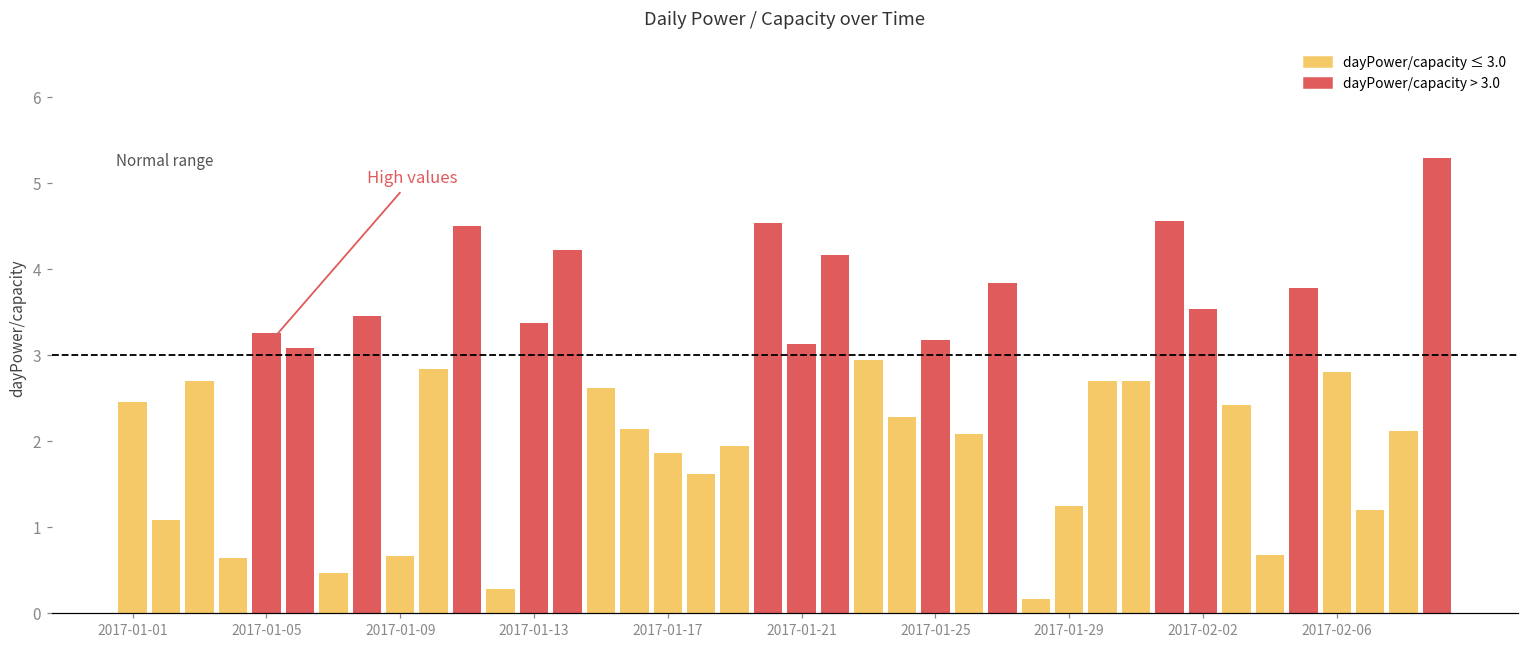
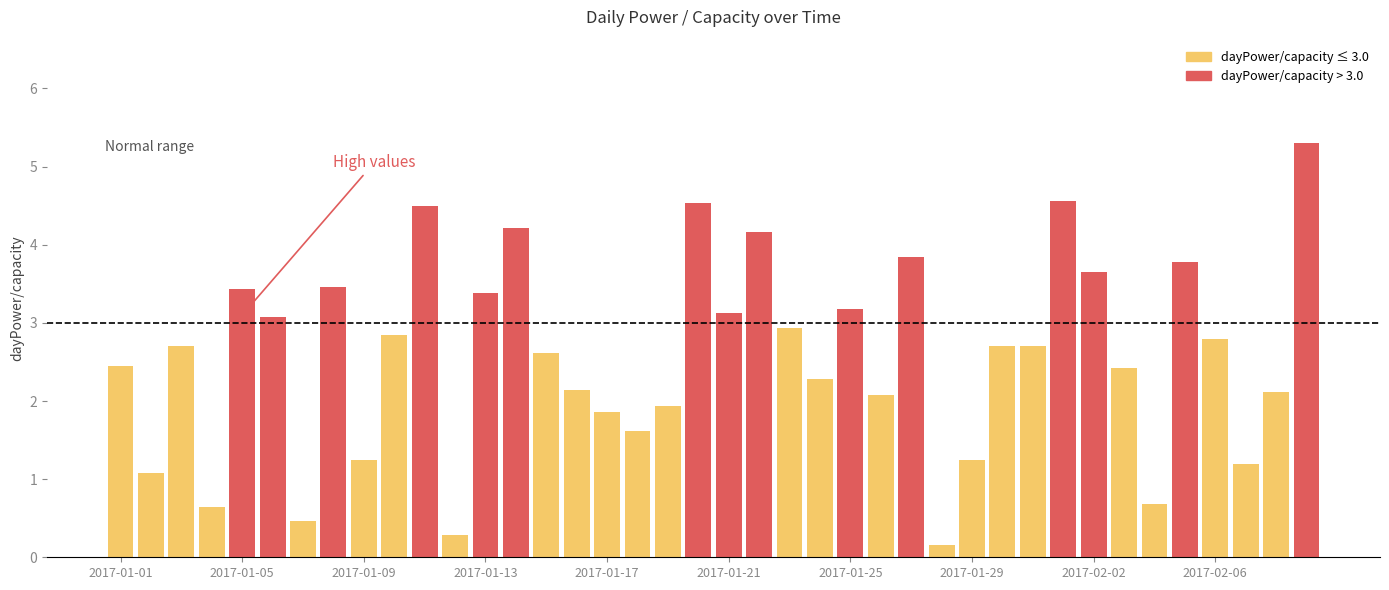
2017-01-05: 3.3 -> 3.4
2017-01-09: 0.7 -> 1.2
2017-02-02: 3.5 -> 3.7
